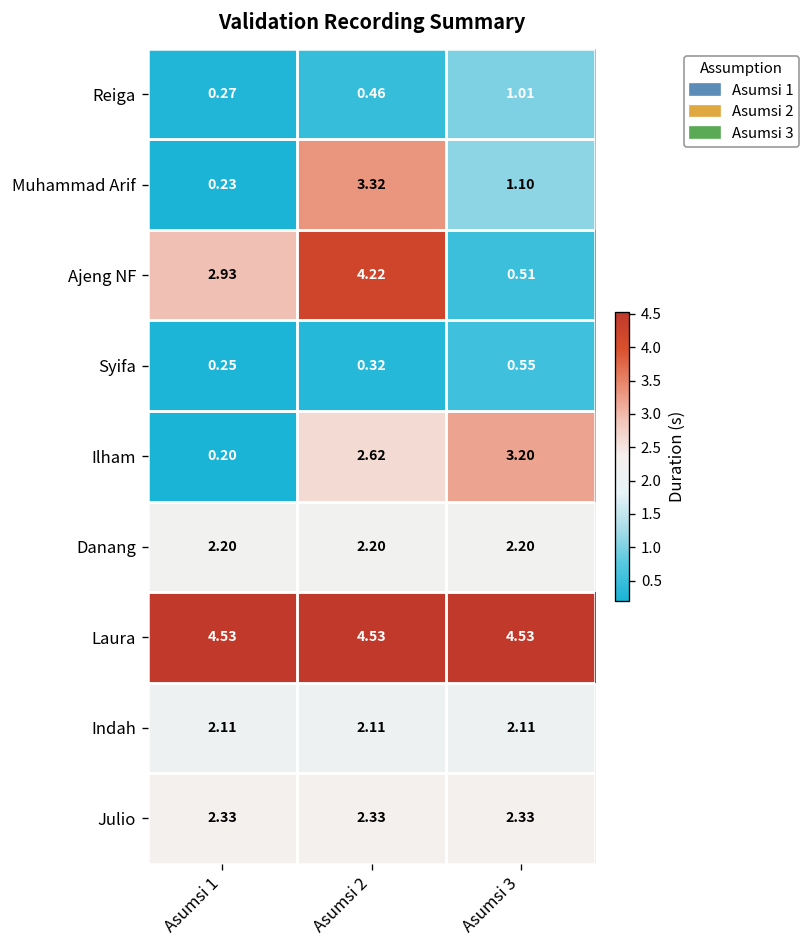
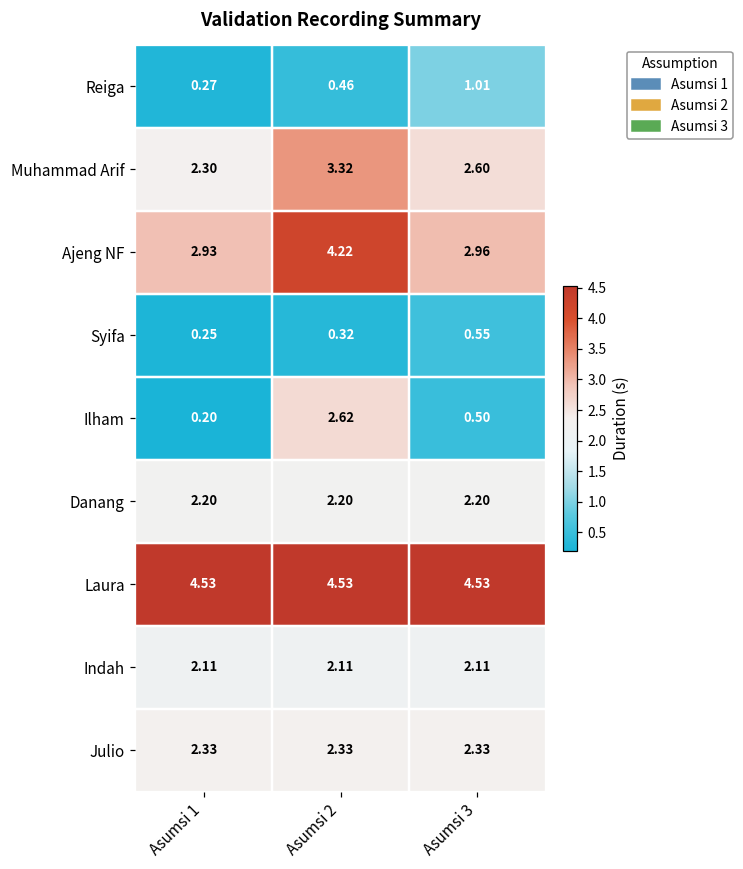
Muhammad Arif, Asumsi 1: 0.23 -> 2.30
Muhammad Arif, Asumsi 3: 1.10 -> 2.60
Ajeng NF, Asumsi 3: 0.51 -> 2.96
Ilham, Asumsi 3: 3.20 -> 0.50
